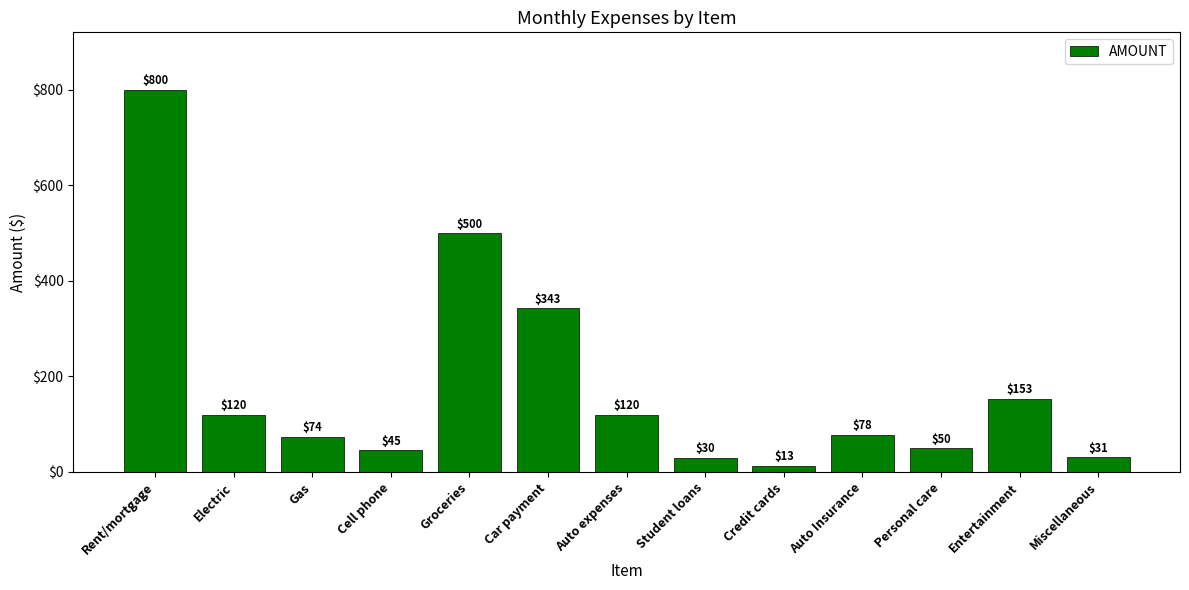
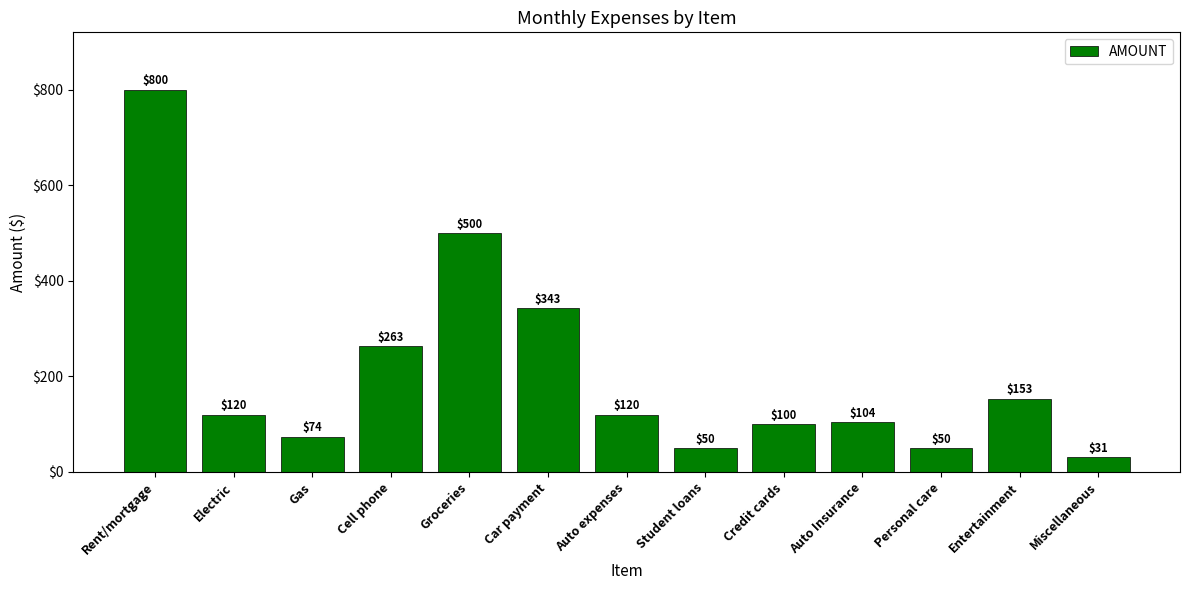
Cell phone: $45 -> $263
Student loans: $30 -> $50
Credit cards: $13 -> $100
Auto Insurance: $78 -> $104
